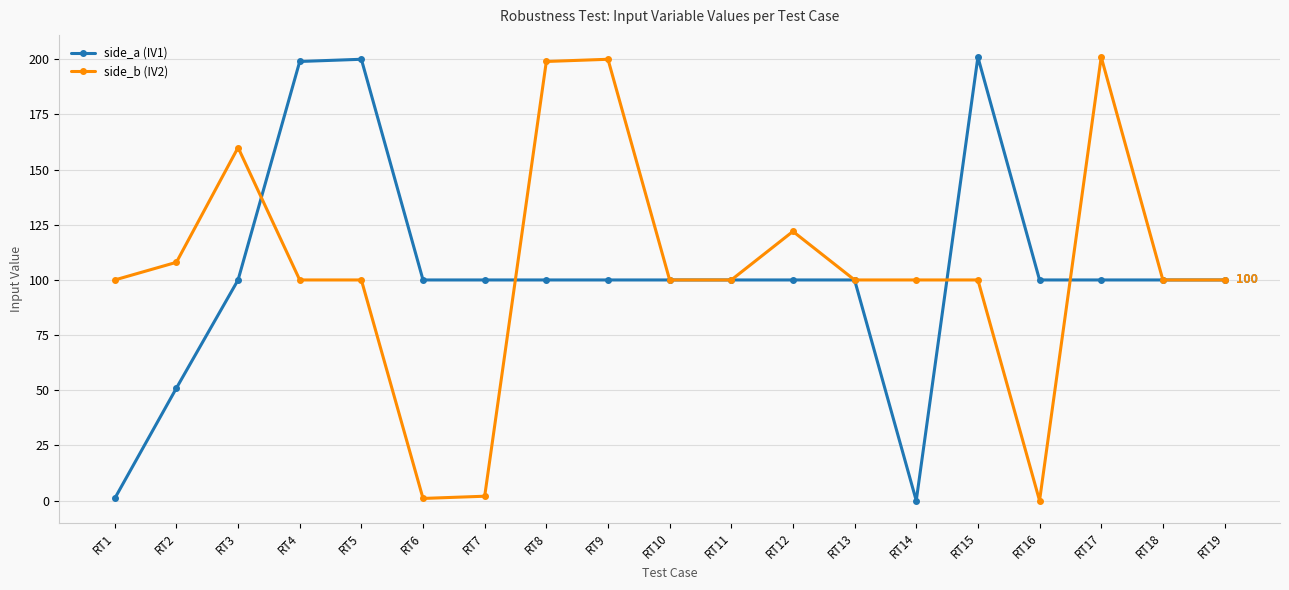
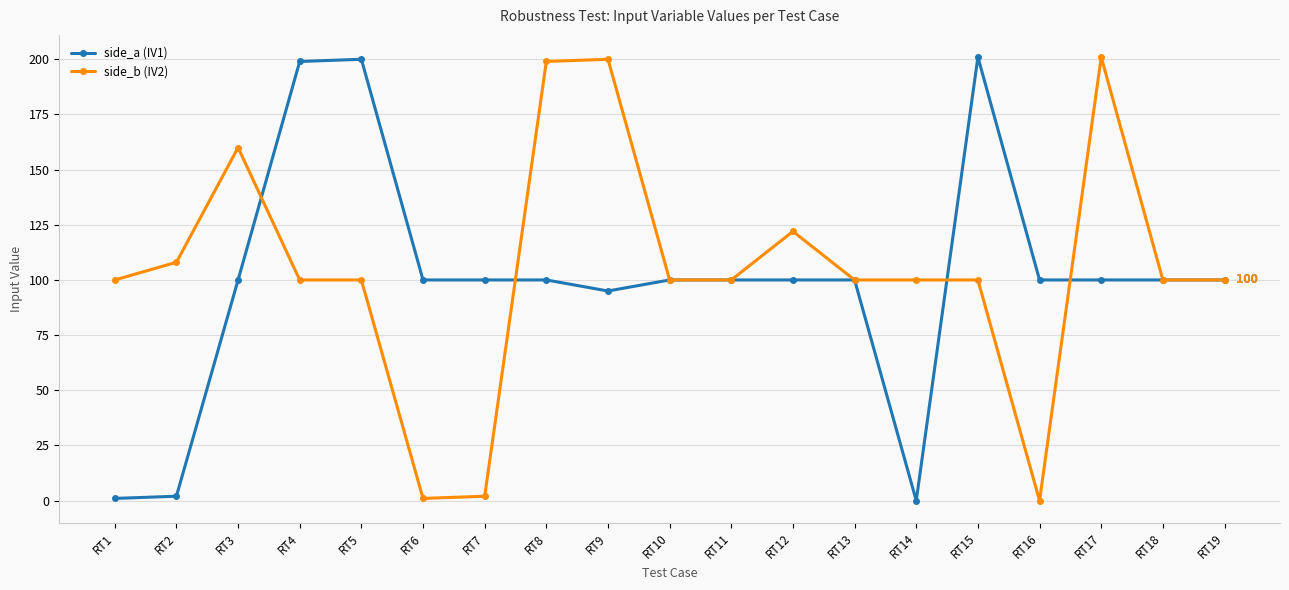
side_a (IV1), RT2: 51 -> 2
side_a (IV1), RT9: 100 -> 95
